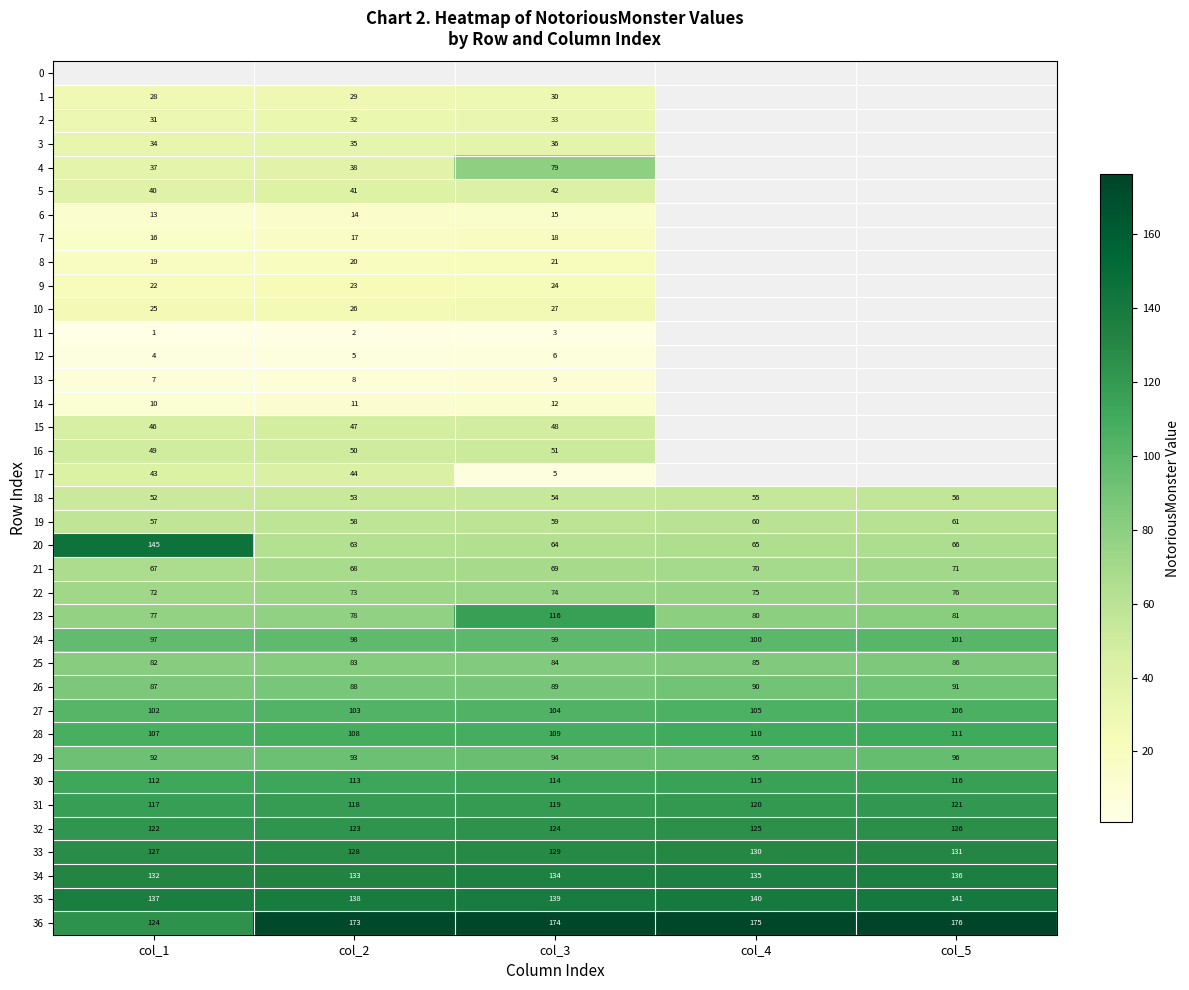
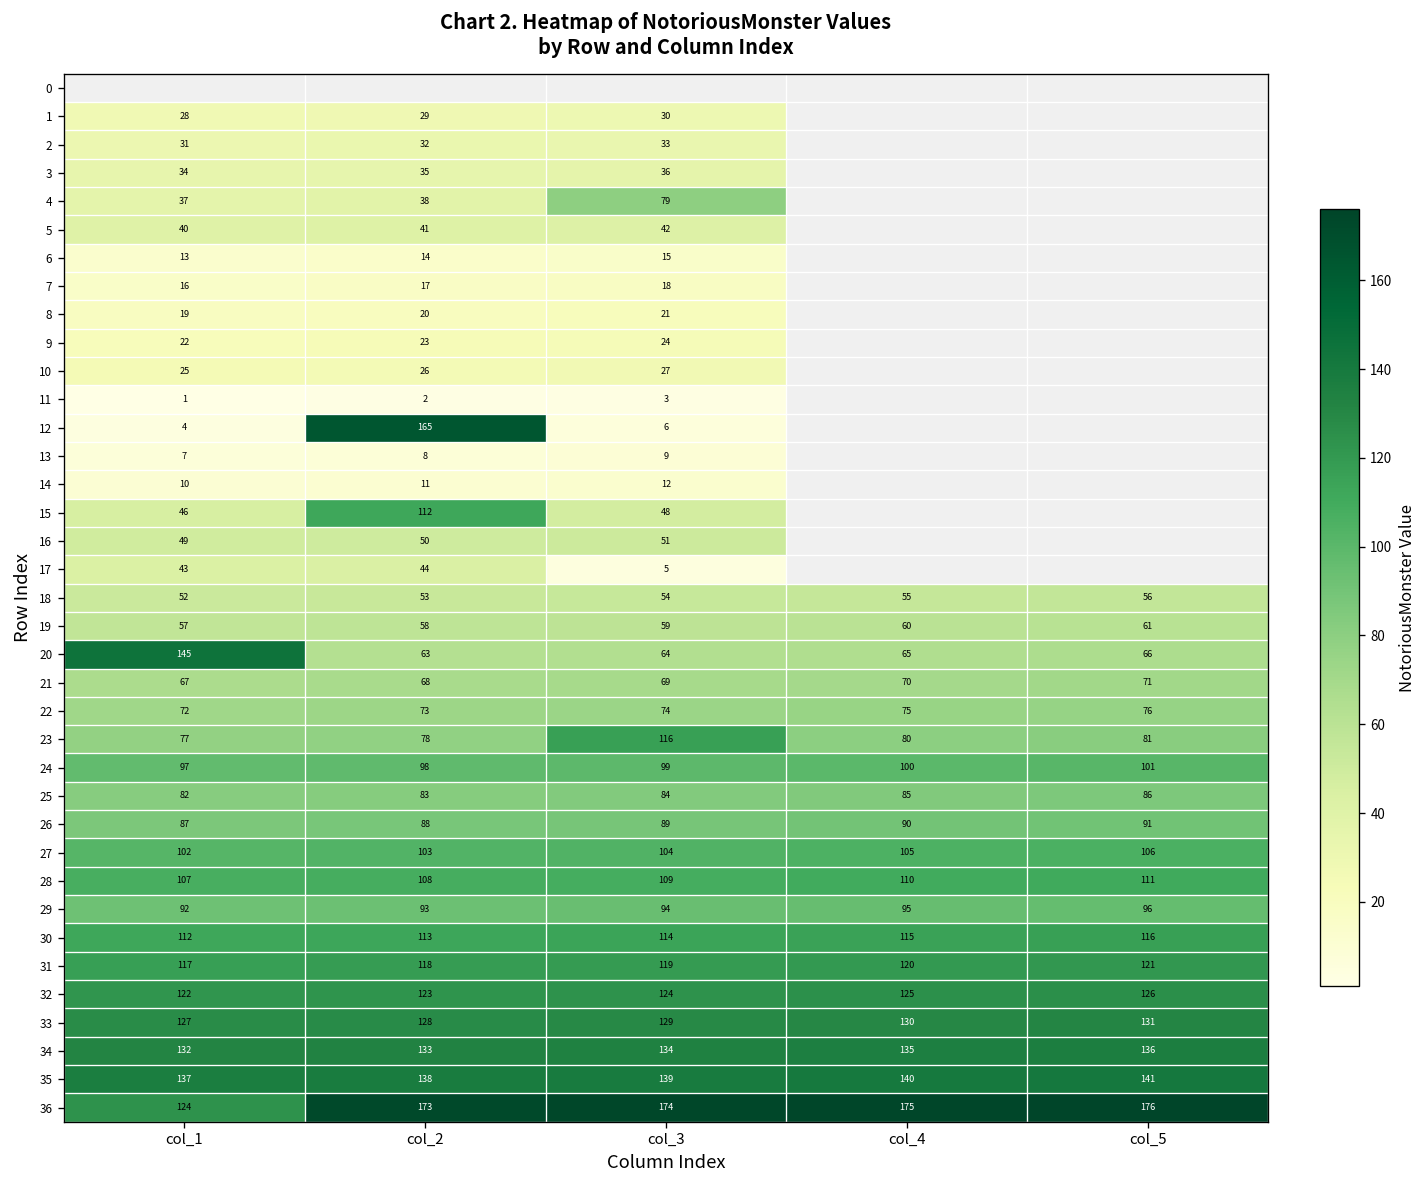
12, col_2: 5 -> 165
15, col_2: 47 -> 112
